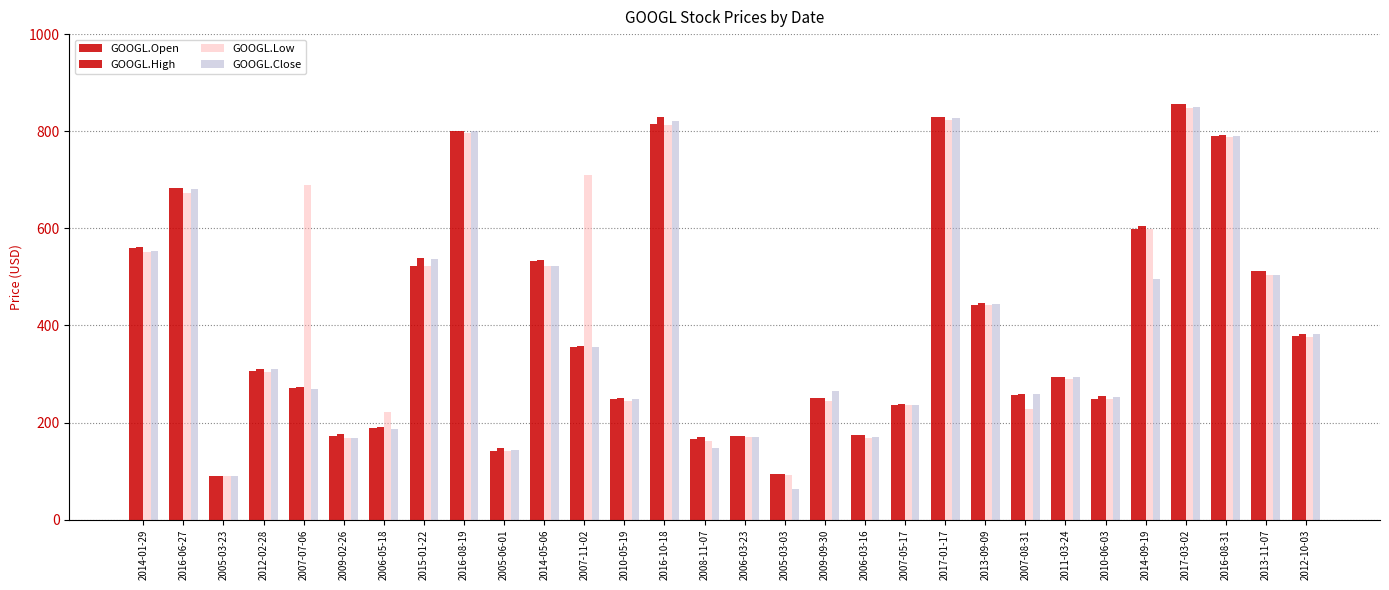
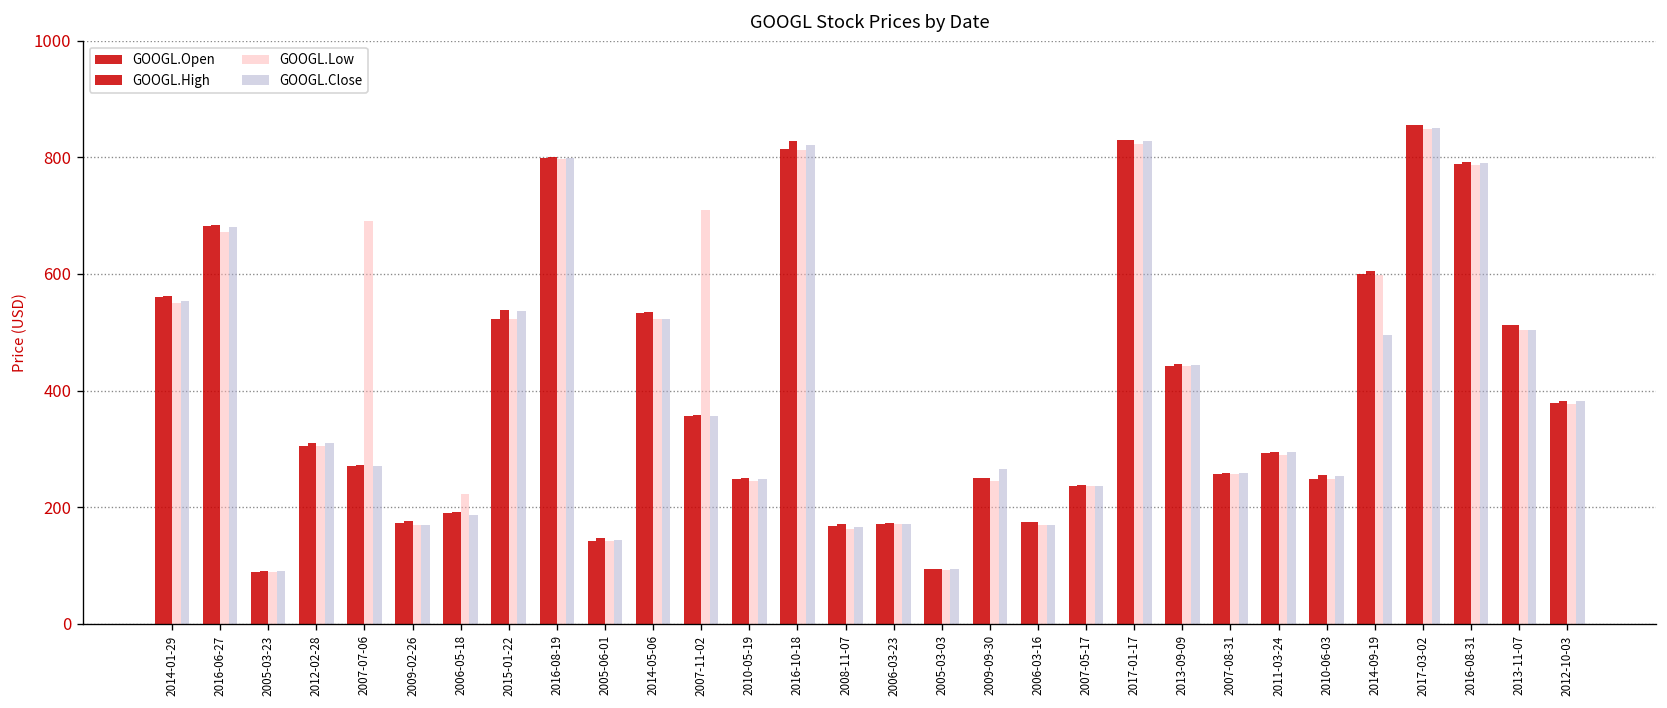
GOOGL.Close, 2008-11-07: 150 -> 170
GOOGL.Close, 2005-03-03: 60 -> 90
GOOGL.Low, 2007-08-31: 230 -> 260
